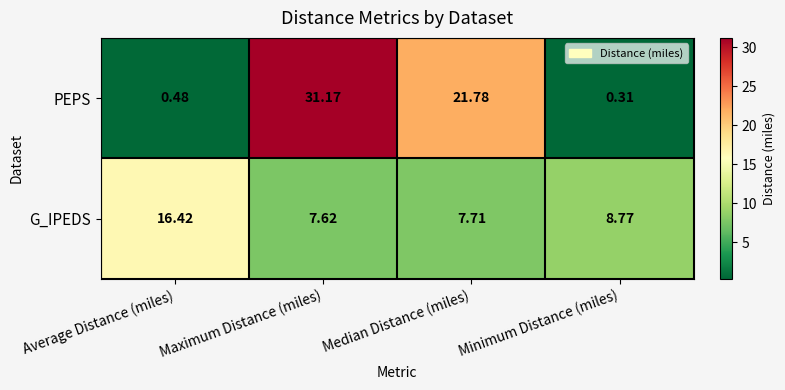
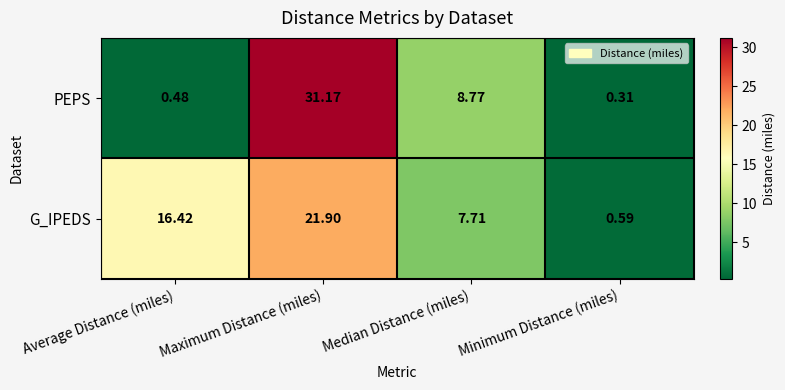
PEPS, Median Distance (miles): 21.78 -> 8.77
G_IPEDS, Maximum Distance (miles): 7.62 -> 21.90
G_IPEDS, Minimum Distance (miles): 8.77 -> 0.59
